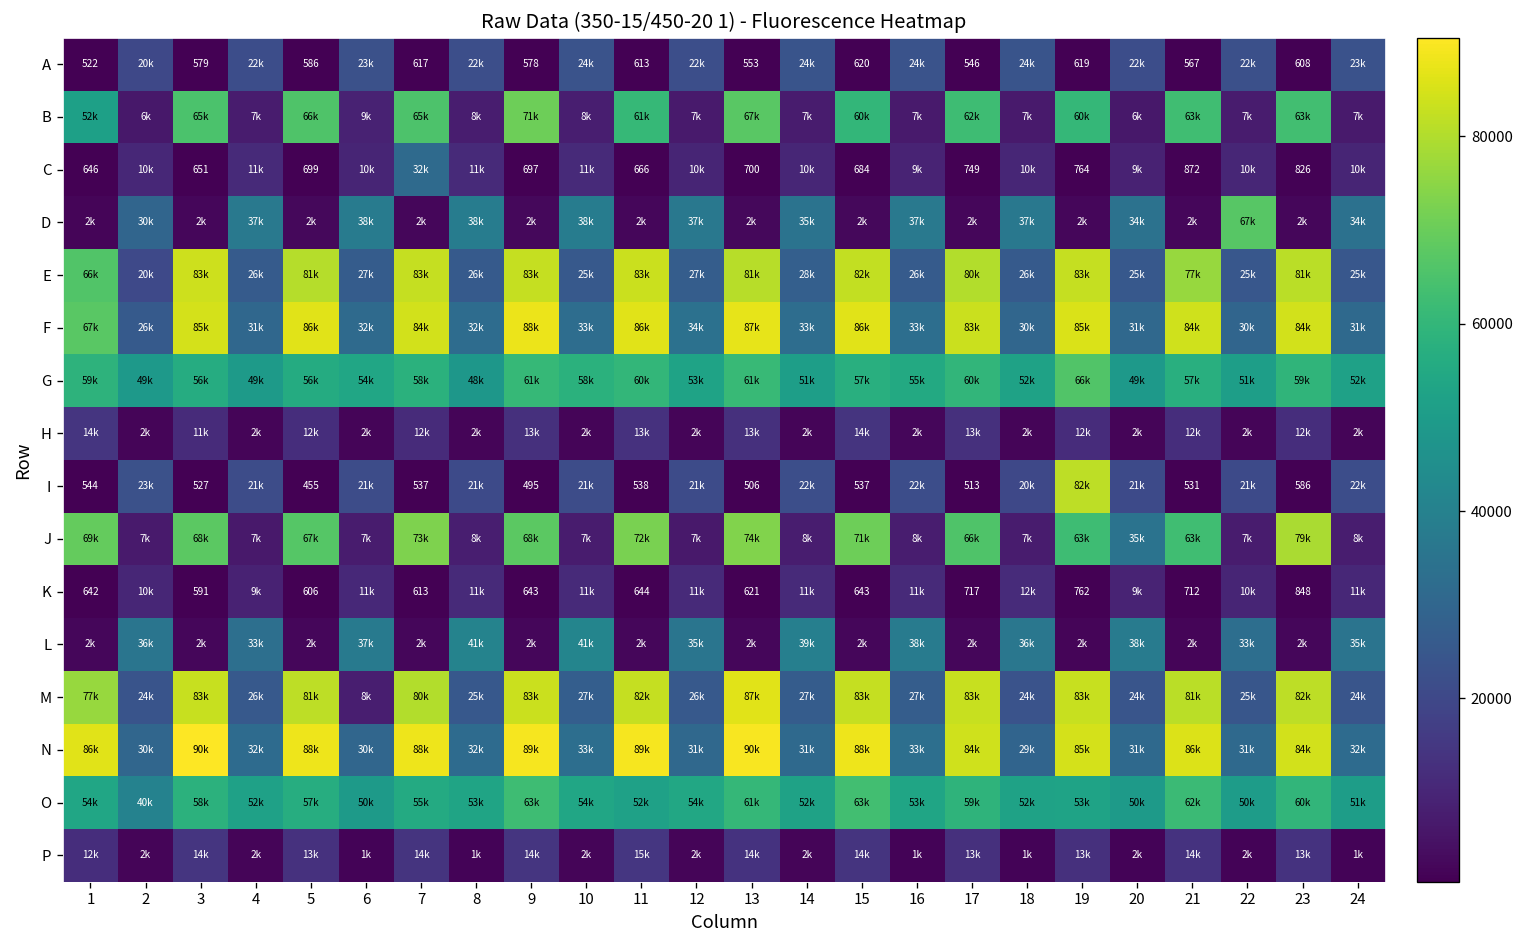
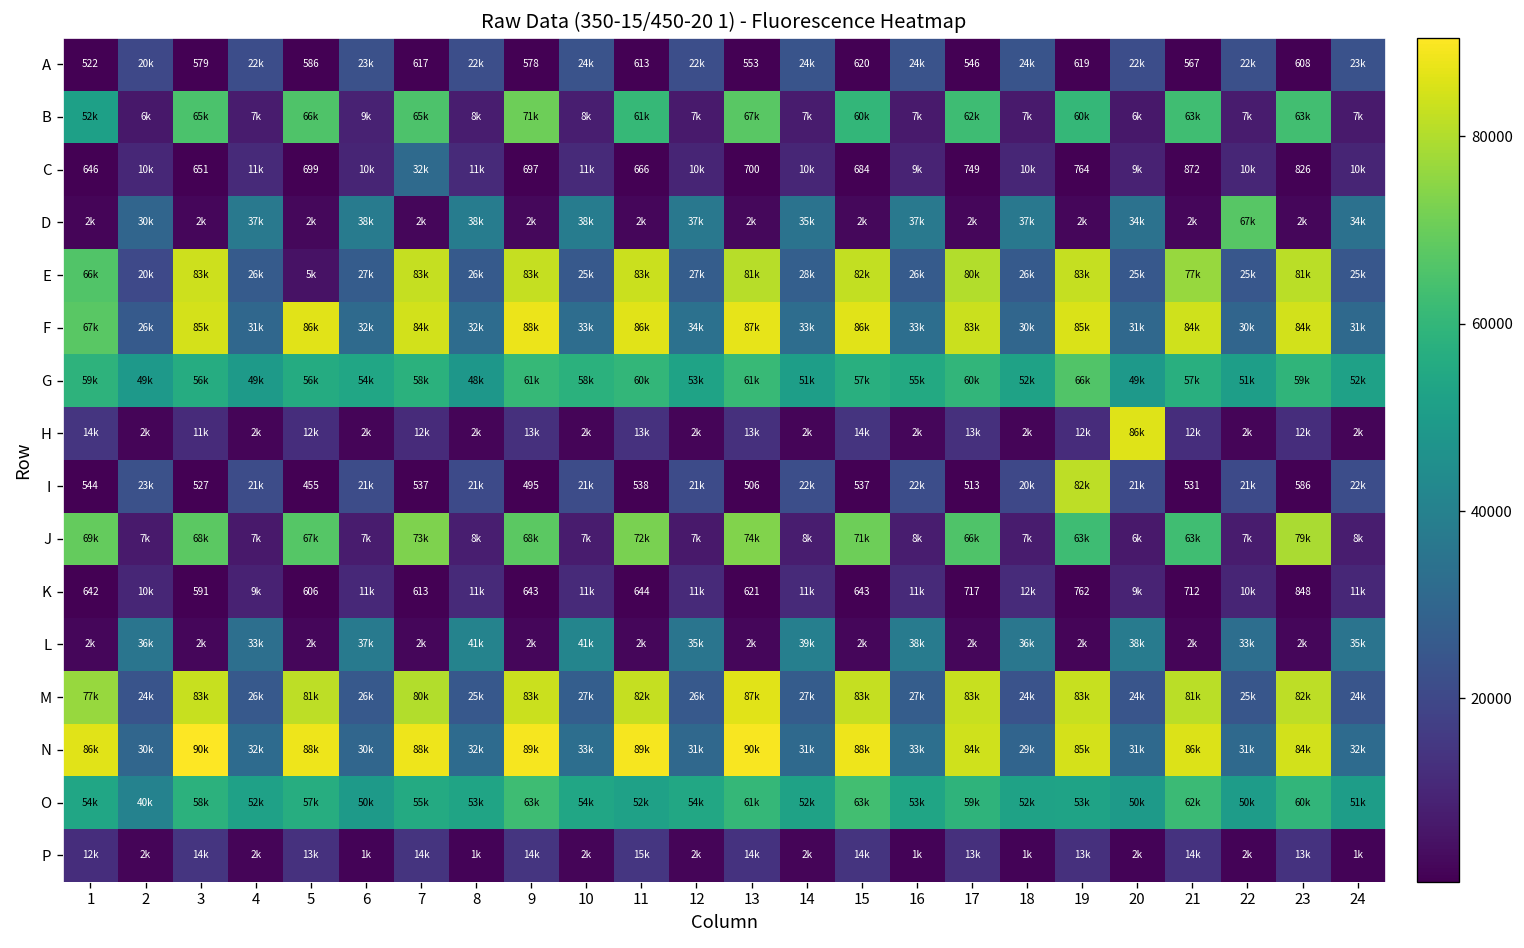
E, 5: 81k -> 5k
H, 20: 2k -> 86k
J, 20: 35k -> 6k
M, 6: 8k -> 26k
